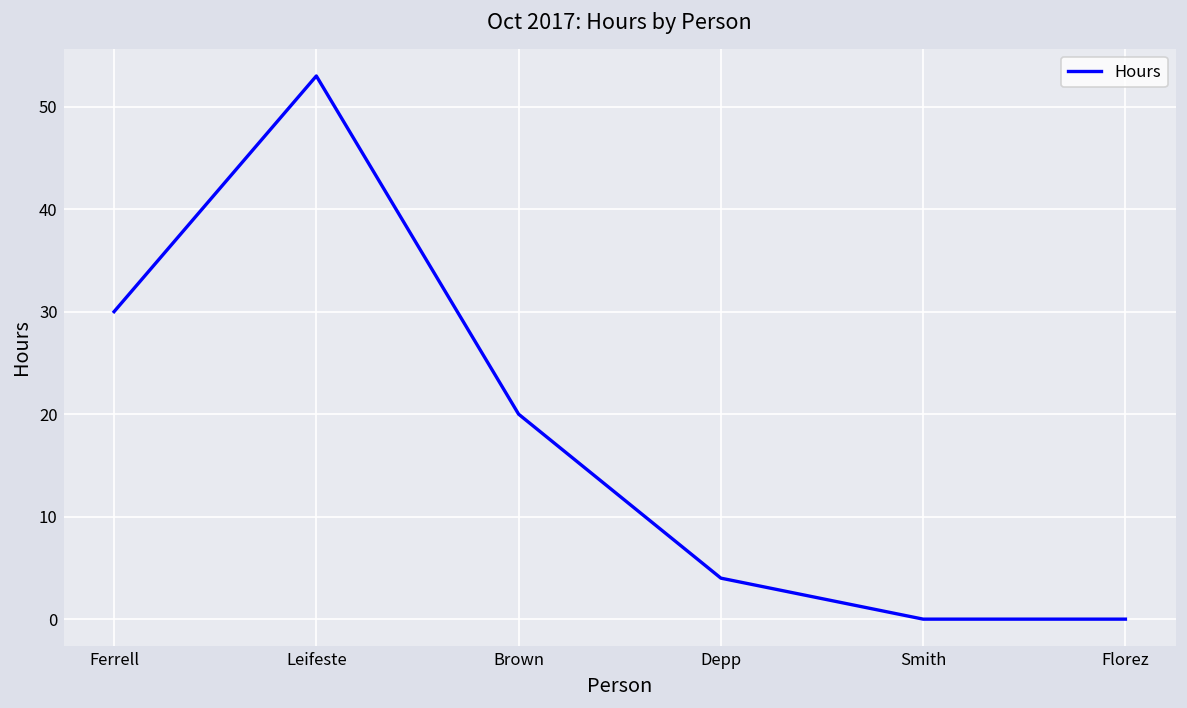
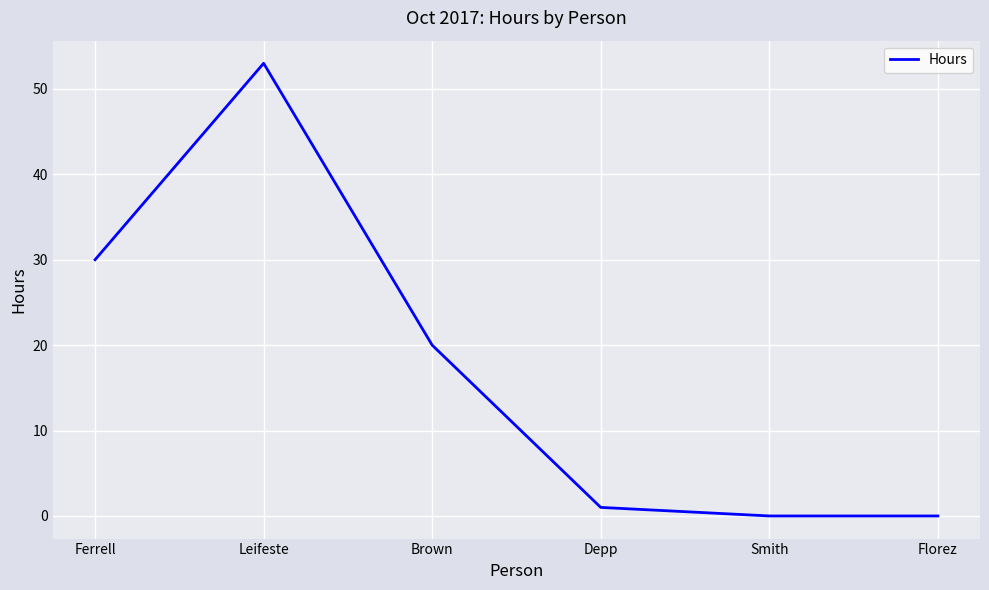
Depp: 4 -> 1
